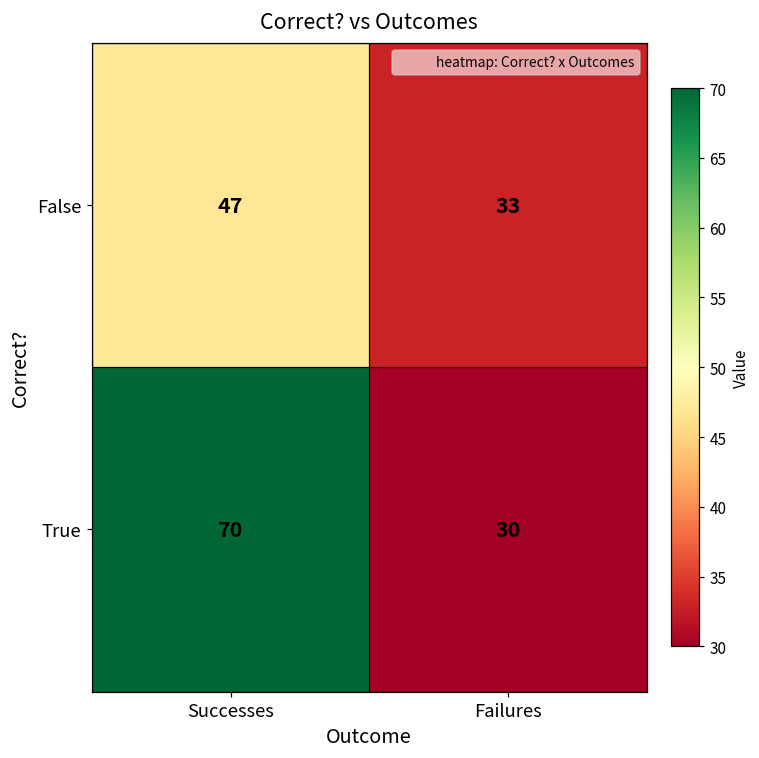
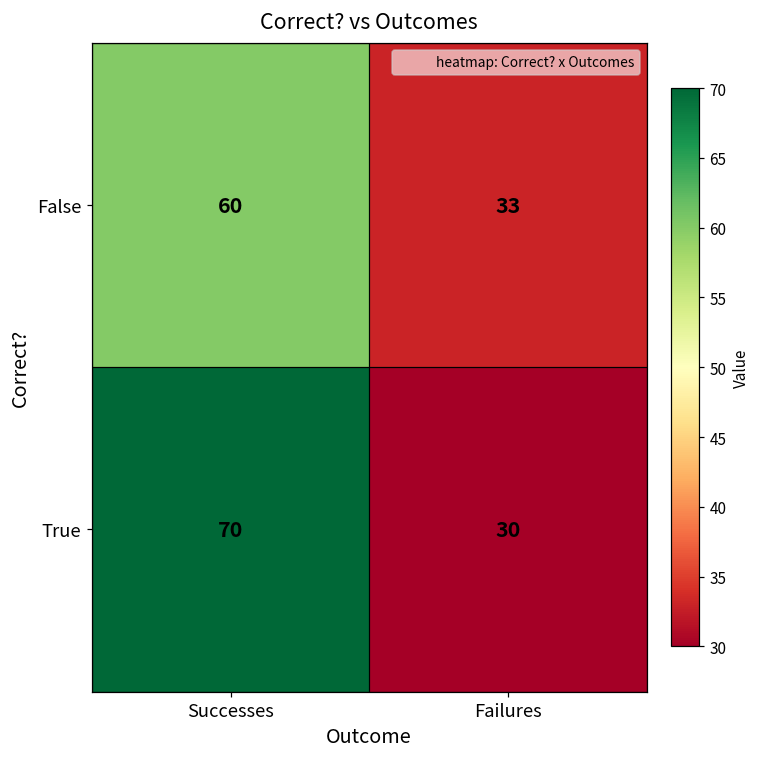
False, Successes: 47 -> 60
